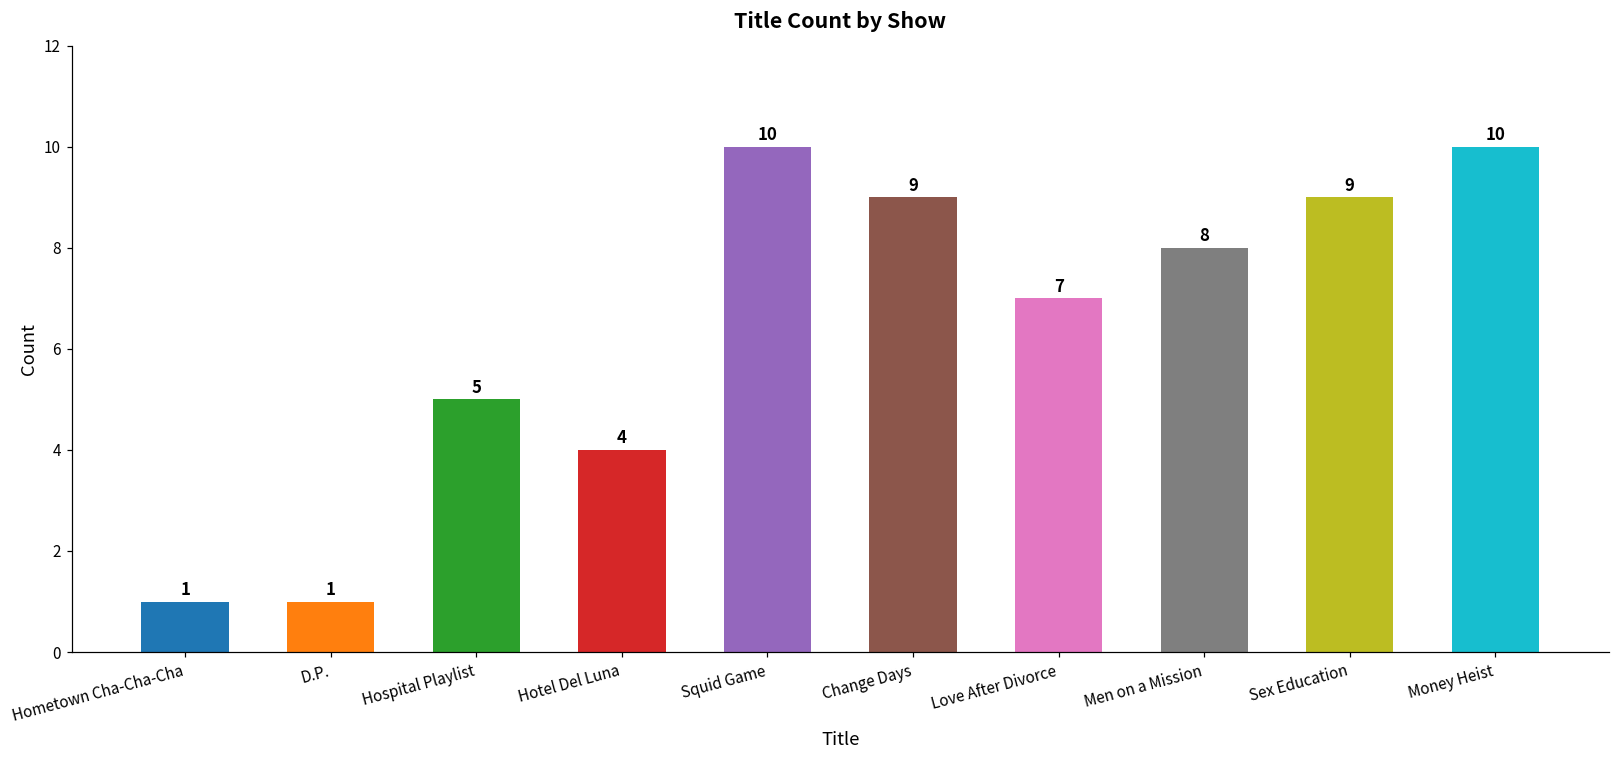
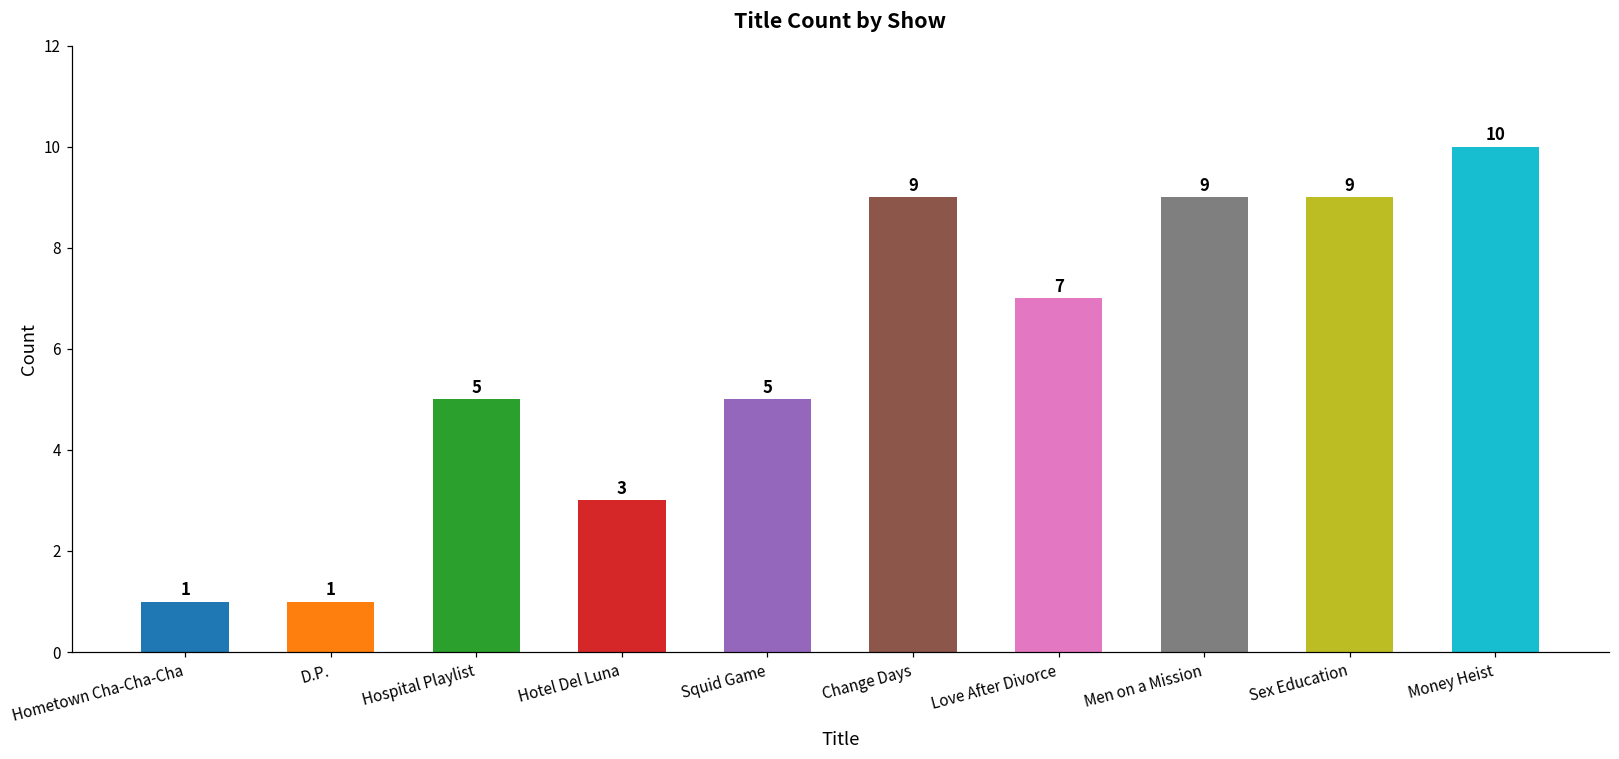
Hotel Del Luna: 4 -> 3
Squid Game: 10 -> 5
Men on a Mission: 8 -> 9
